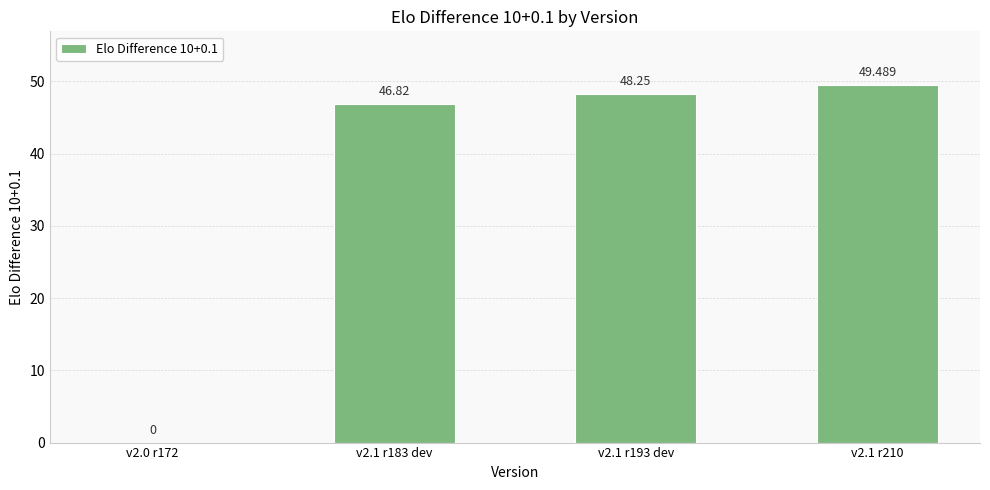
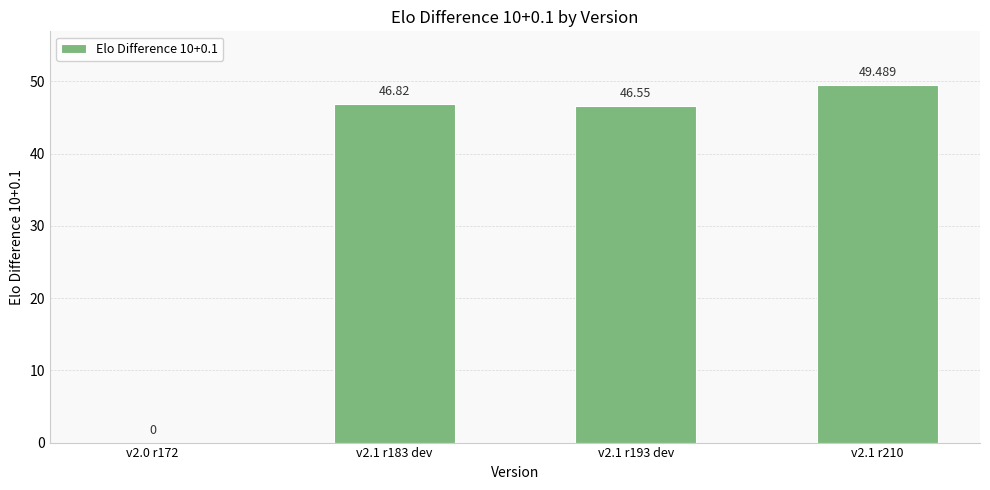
v2.1 r193 dev: 48.25 -> 46.55
